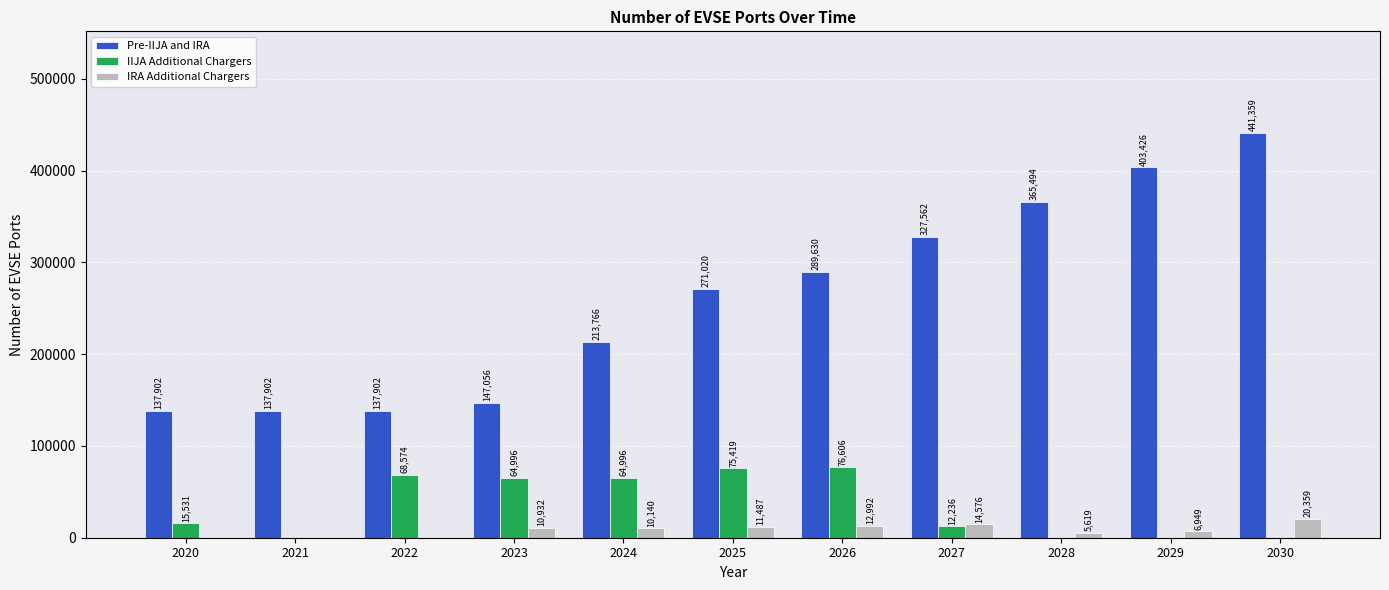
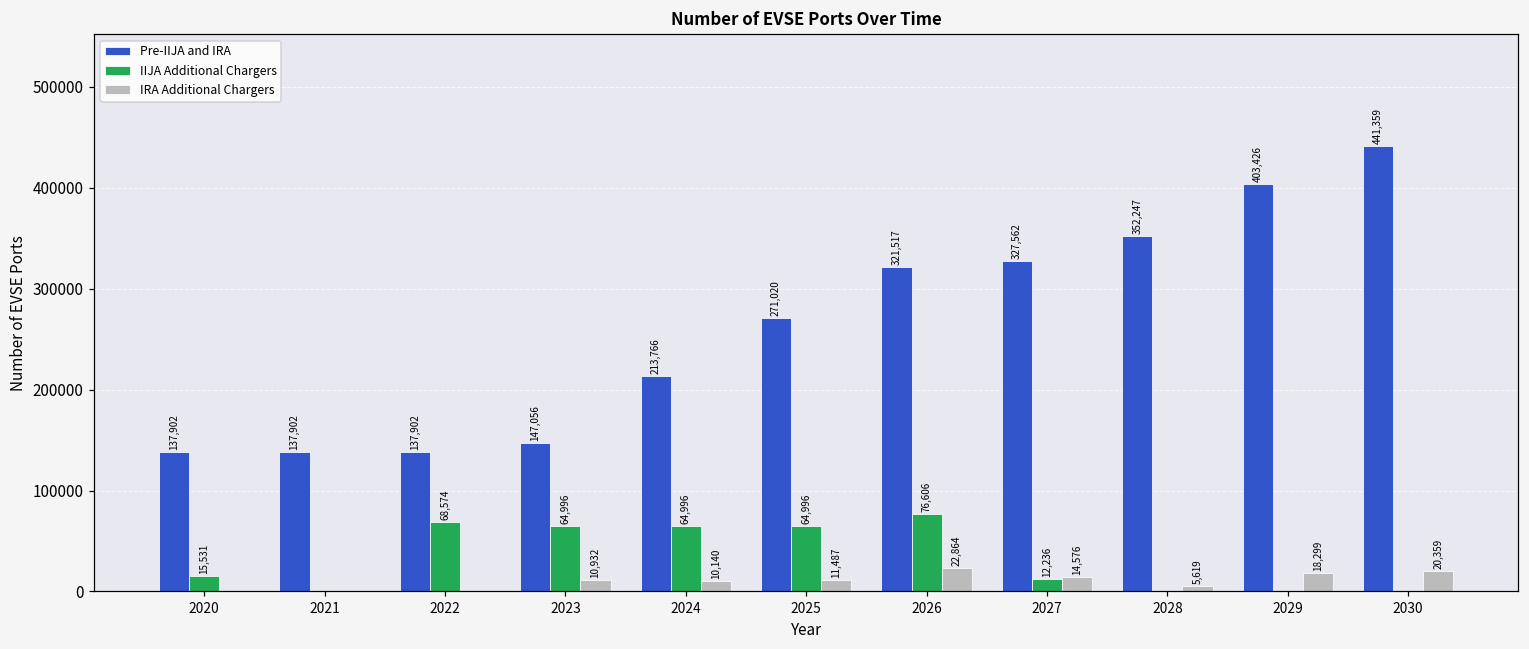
IIJA Additional Chargers, 2025: 75,419 -> 64,996
Pre-IIJA and IRA, 2026: 289,630 -> 321,517
IRA Additional Chargers, 2026: 12,992 -> 22,864
Pre-IIJA and IRA, 2028: 365,494 -> 352,247
IRA Additional Chargers, 2029: 6,949 -> 18,299
